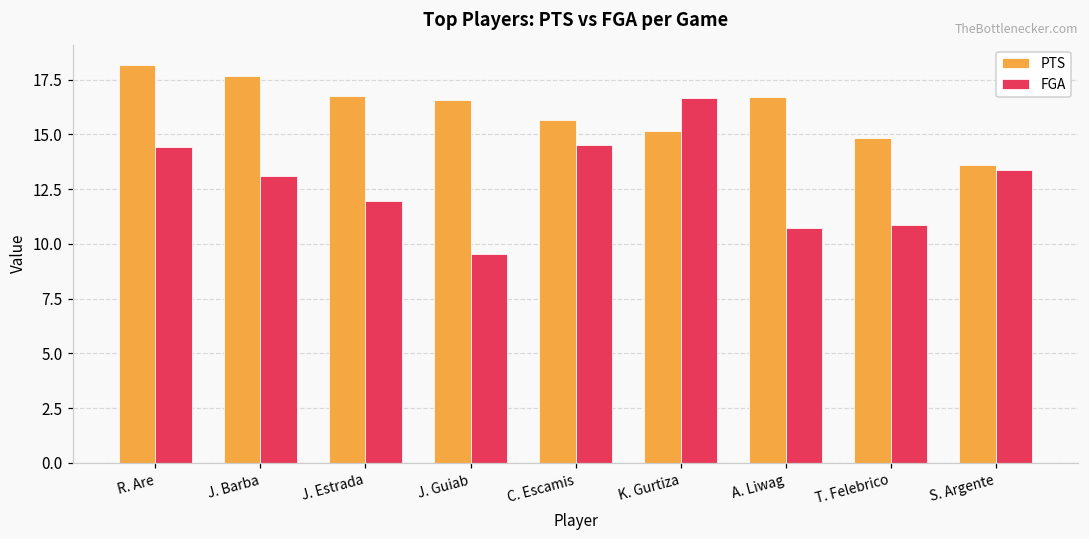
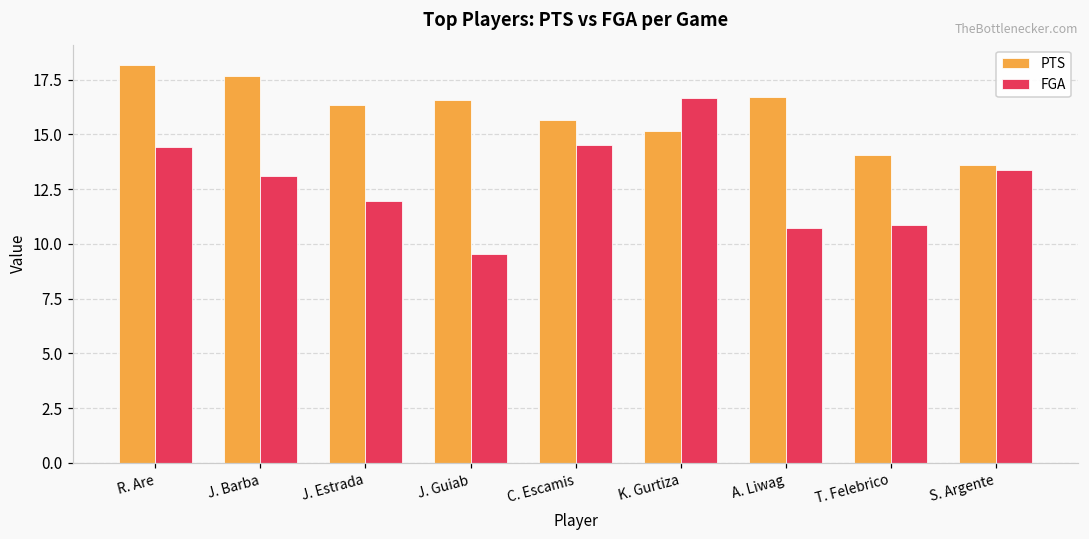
PTS, J. Estrada: 16.8 -> 16.4
PTS, T. Felebrico: 14.8 -> 14.1
